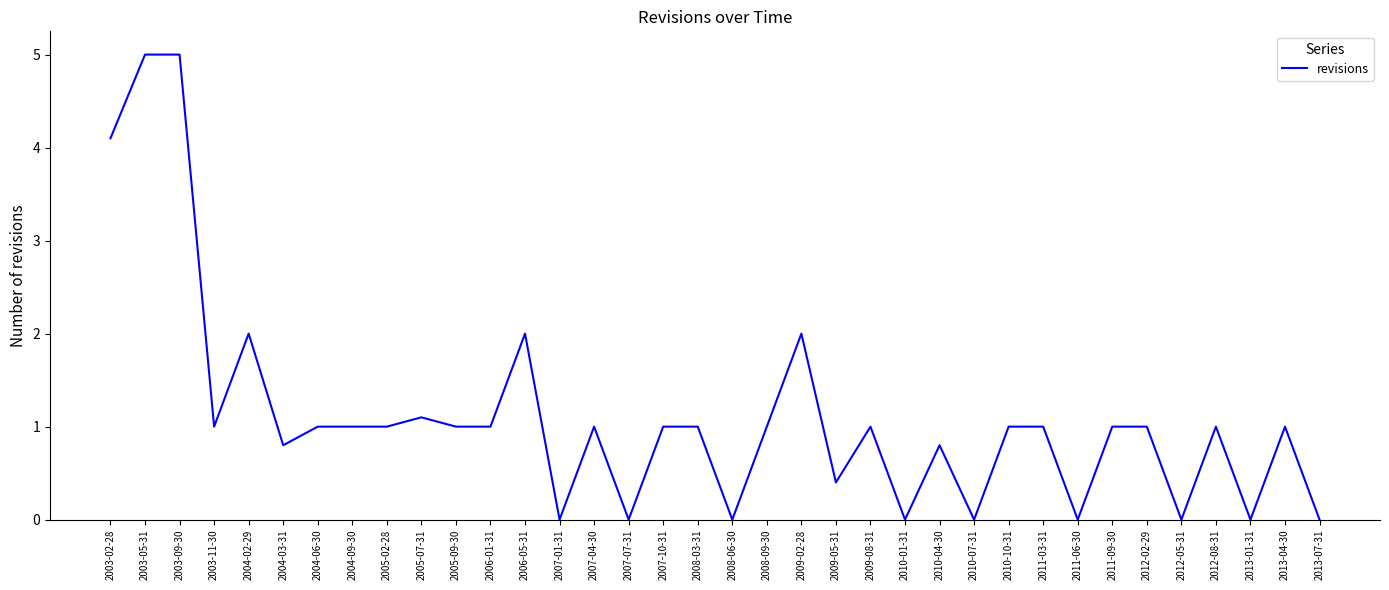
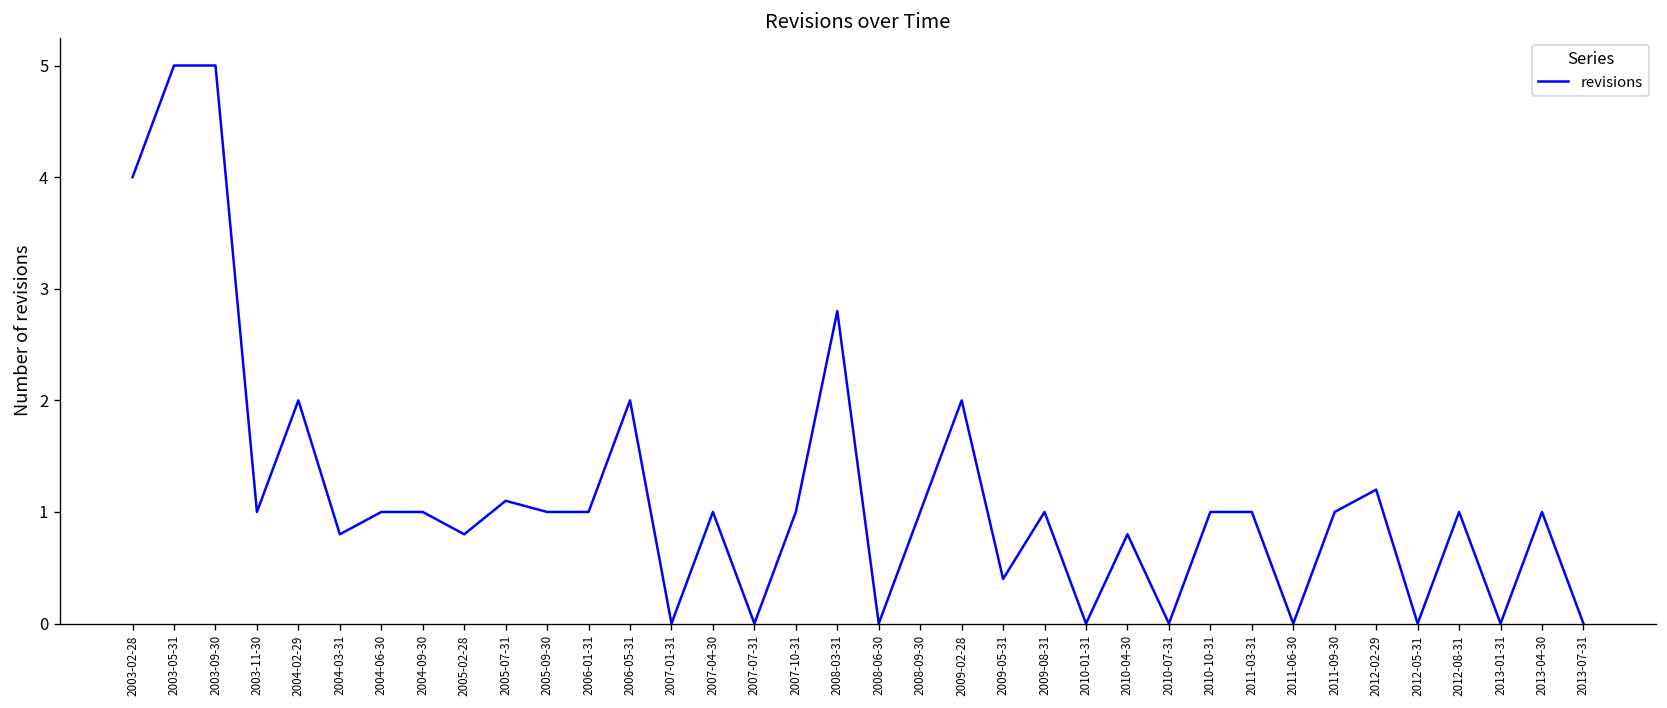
2003-02-28: 4.1 -> 4.0
2005-02-28: 1.0 -> 0.8
2008-03-31: 1.0 -> 2.8
2012-02-29: 1.0 -> 1.2
